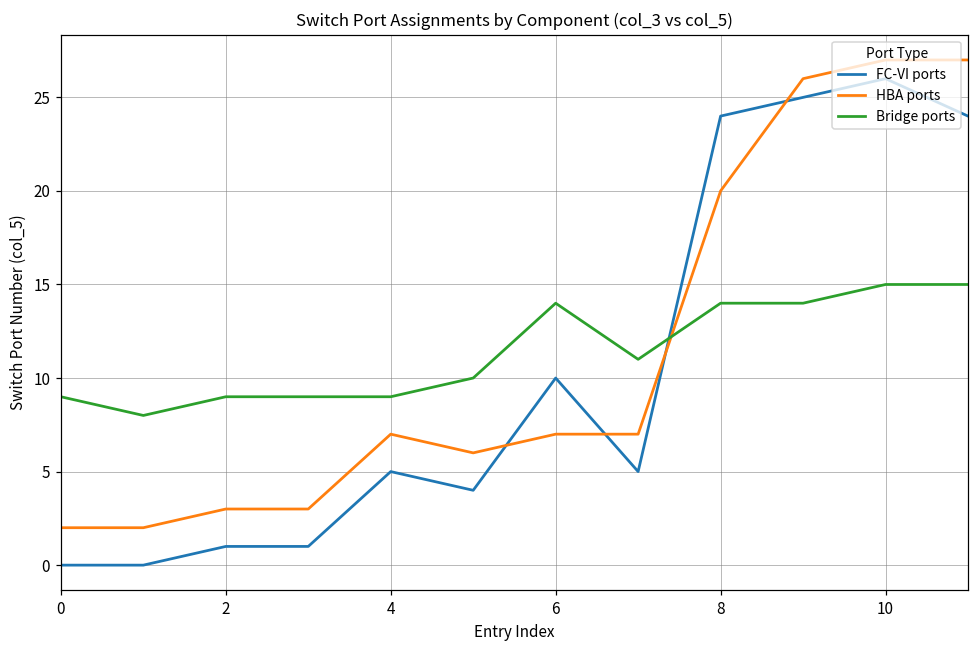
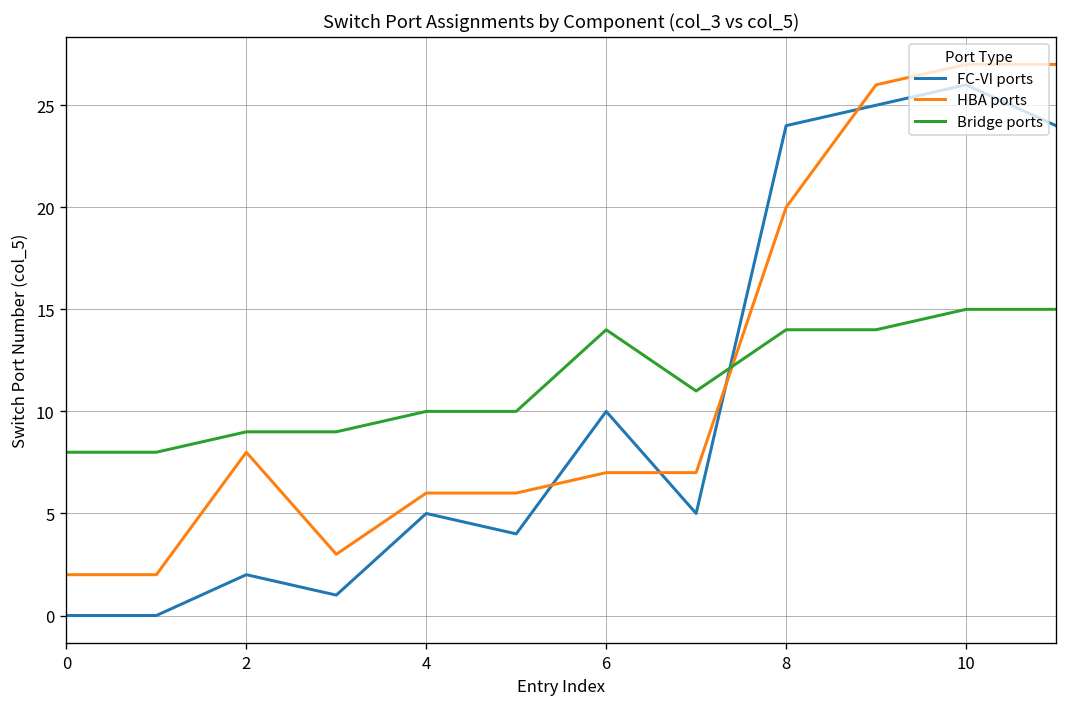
Bridge ports, 0: 9 -> 8
FC-VI ports, 2: 1 -> 2
HBA ports, 2: 3 -> 8
HBA ports, 4: 7 -> 6
Bridge ports, 4: 9 -> 10
